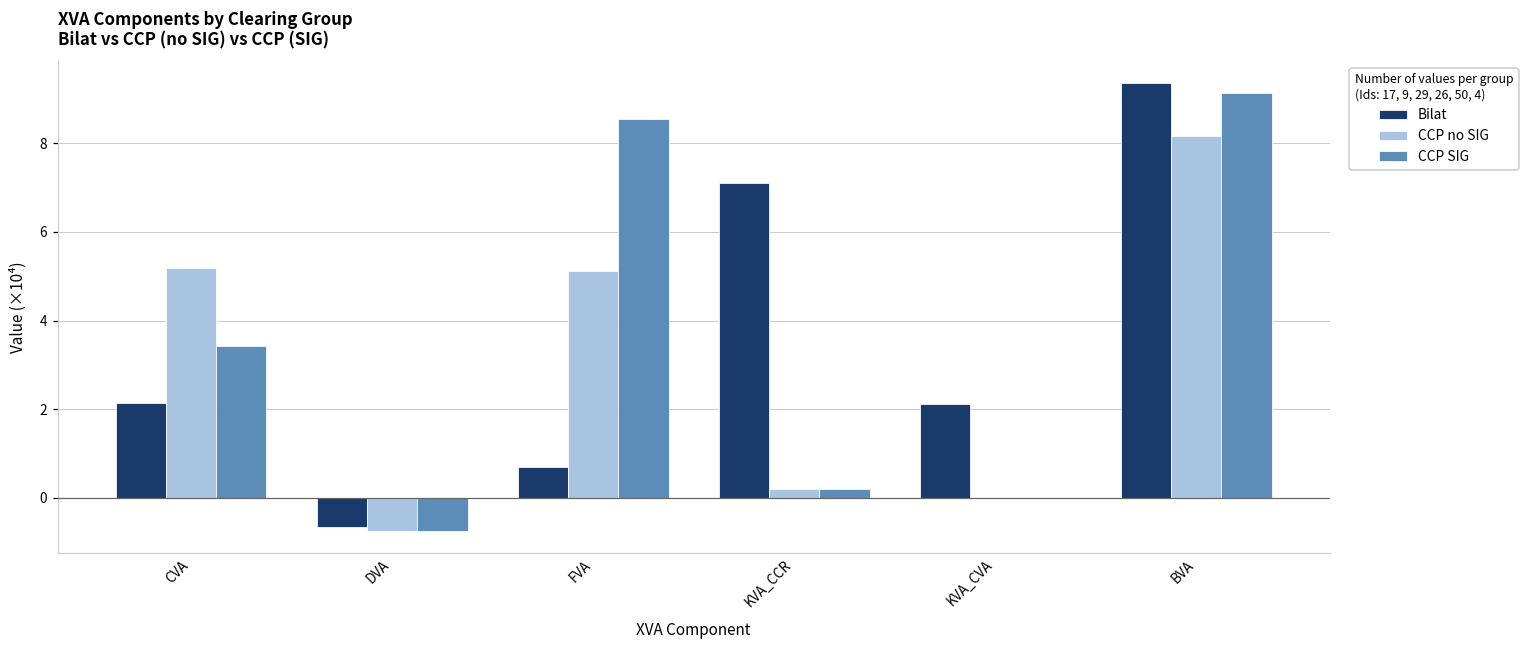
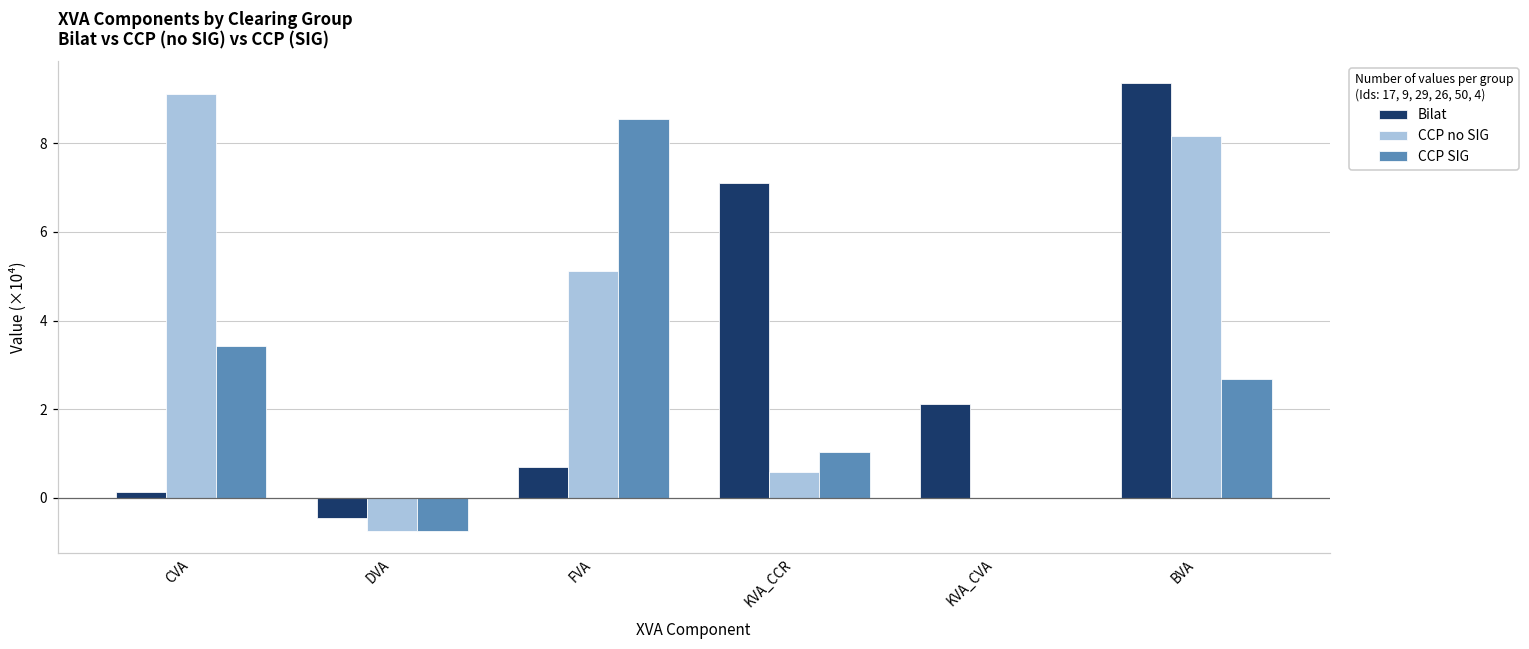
Bilat, CVA: 2.1 -> 0.1
CCP no SIG, CVA: 5.2 -> 9.1
Bilat, DVA: -0.7 -> -0.4
CCP no SIG, KVA_CCR: 0.2 -> 0.6
CCP SIG, KVA_CCR: 0.2 -> 1.0
CCP SIG, BVA: 9.1 -> 2.7
